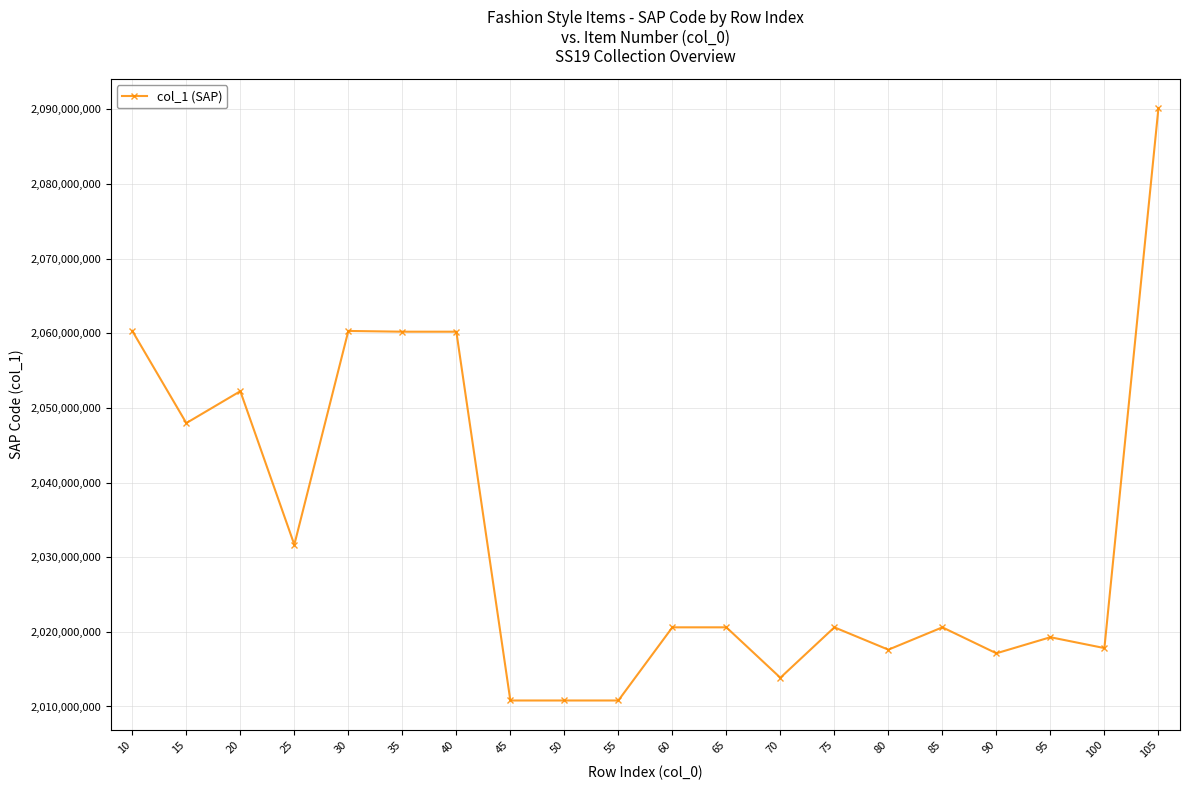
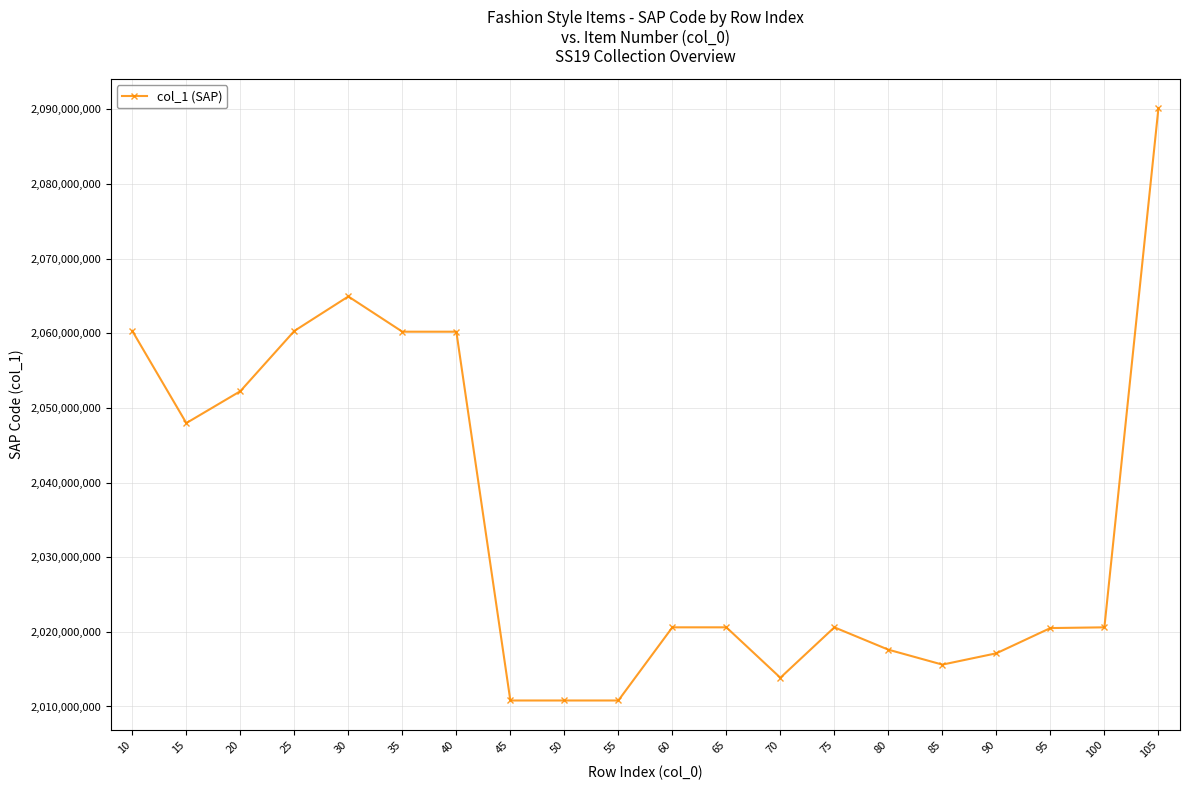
25: 2,032,000,000 -> 2,060,000,000
30: 2,060,000,000 -> 2,065,000,000
85: 2,021,000,000 -> 2,016,000,000
95: 2,019,000,000 -> 2,021,000,000
100: 2,018,000,000 -> 2,021,000,000
